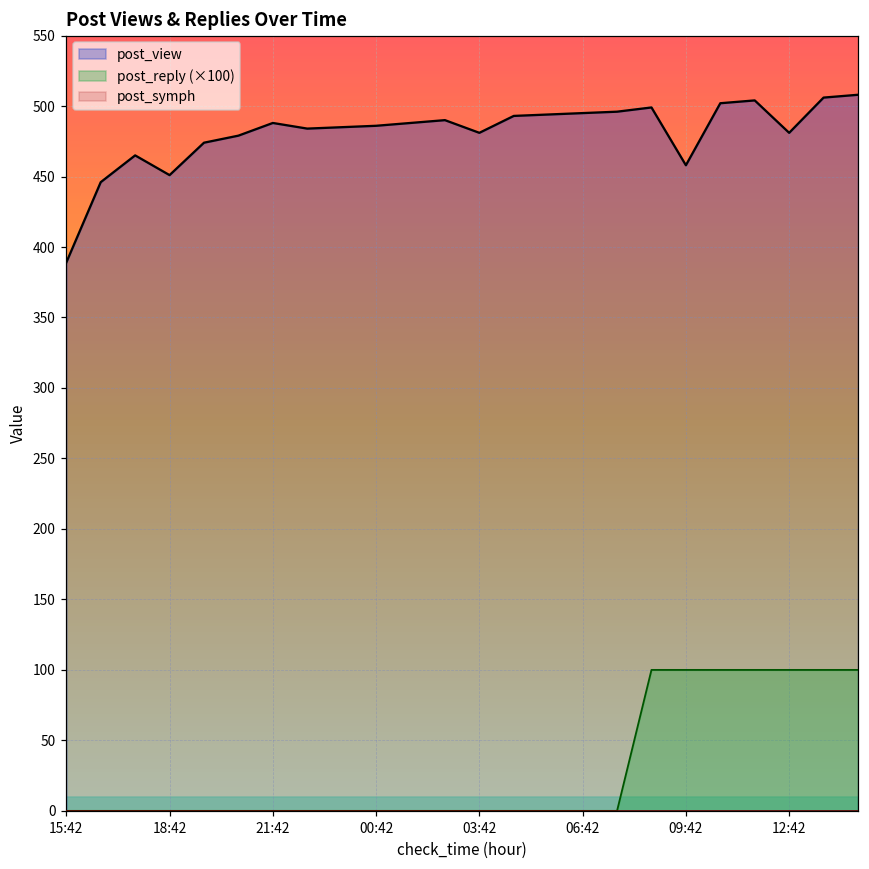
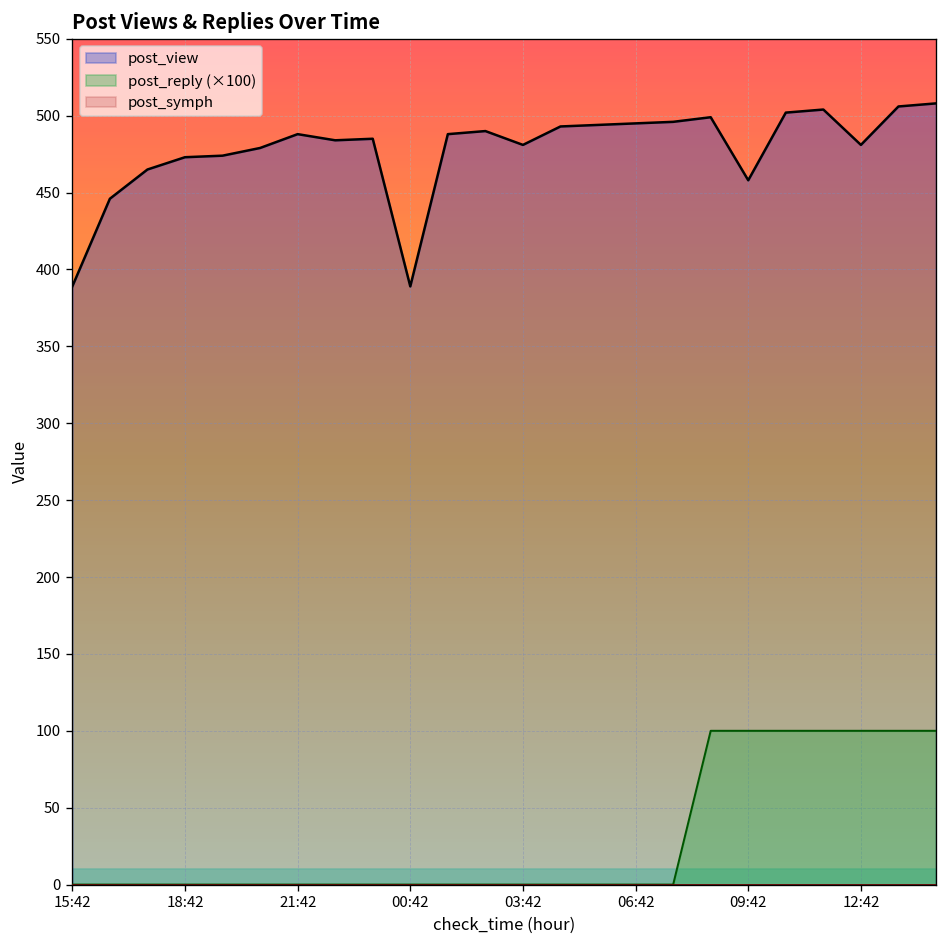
post_view, 18:42: 451 -> 473
post_view, 00:42: 486 -> 389
